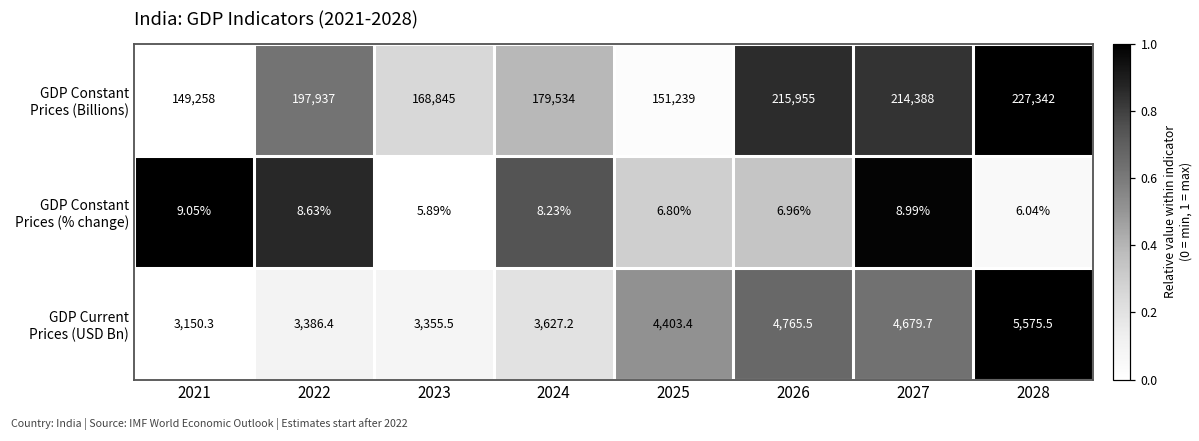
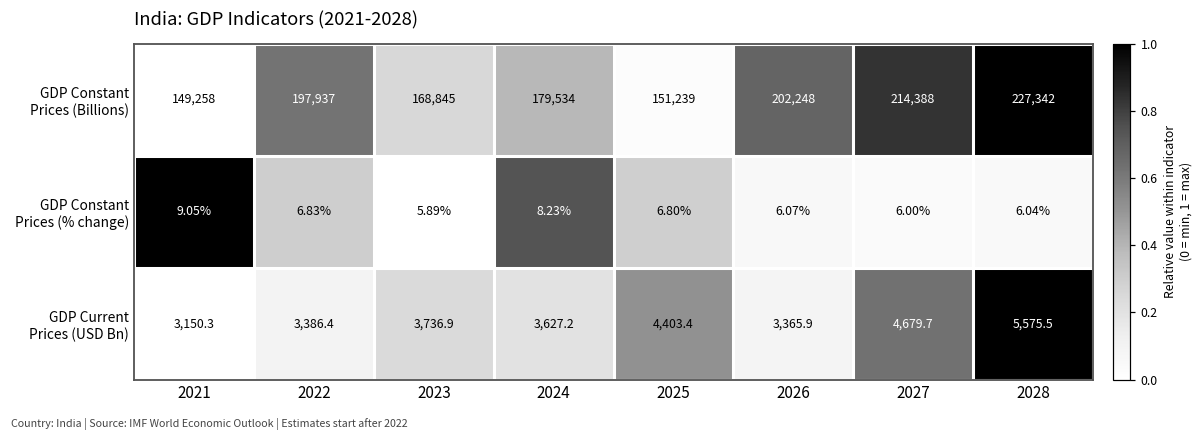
GDP Constant Prices (Billions), 2026: 215,955 -> 202,248
GDP Constant Prices (% change), 2022: 8.63% -> 6.83%
GDP Constant Prices (% change), 2026: 6.96% -> 6.07%
GDP Constant Prices (% change), 2027: 8.99% -> 6.00%
GDP Current Prices (USD Bn), 2023: 3,355.5 -> 3,736.9
GDP Current Prices (USD Bn), 2026: 4,765.5 -> 3,365.9
